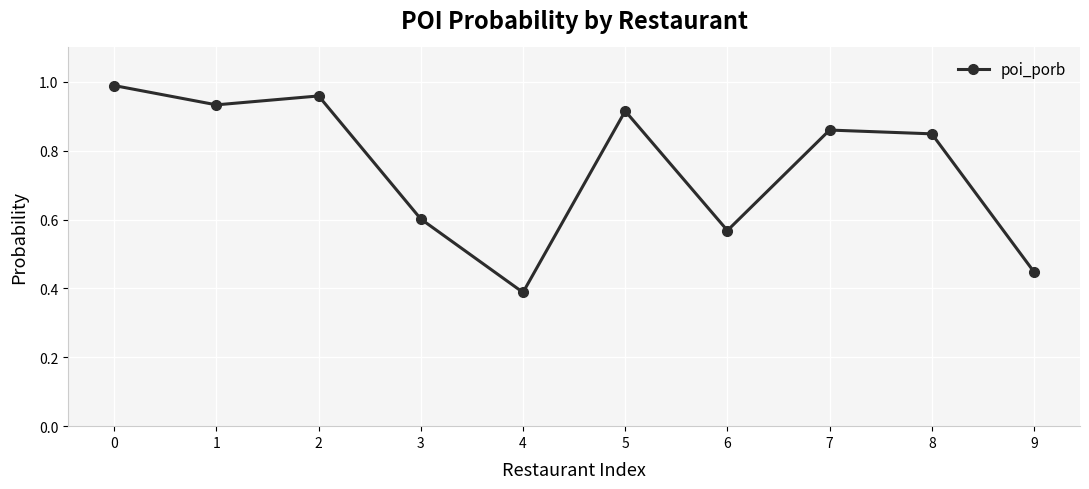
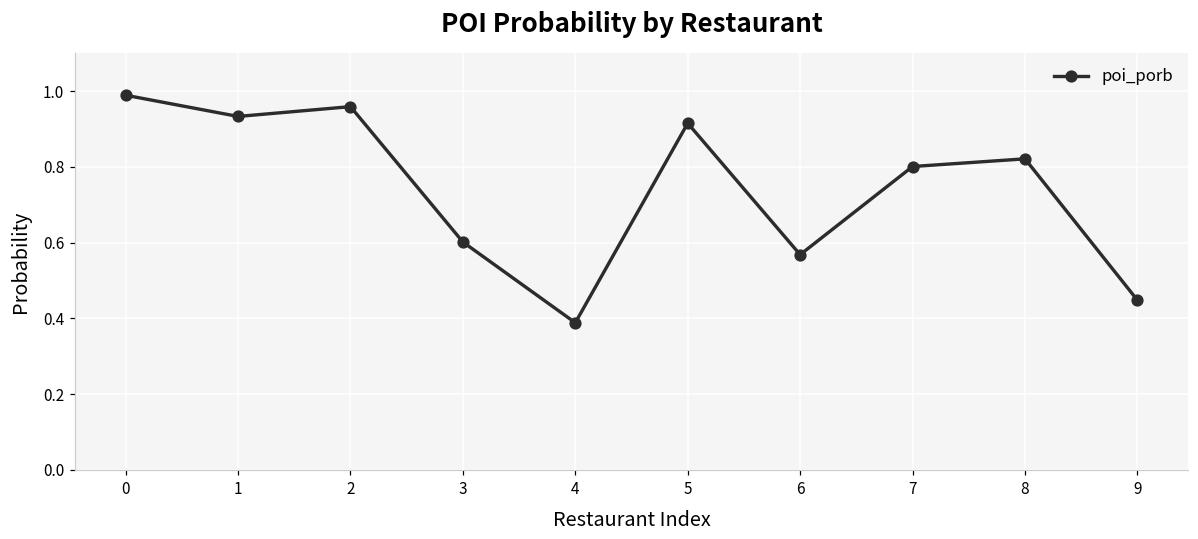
7: 0.86 -> 0.80
8: 0.85 -> 0.82
